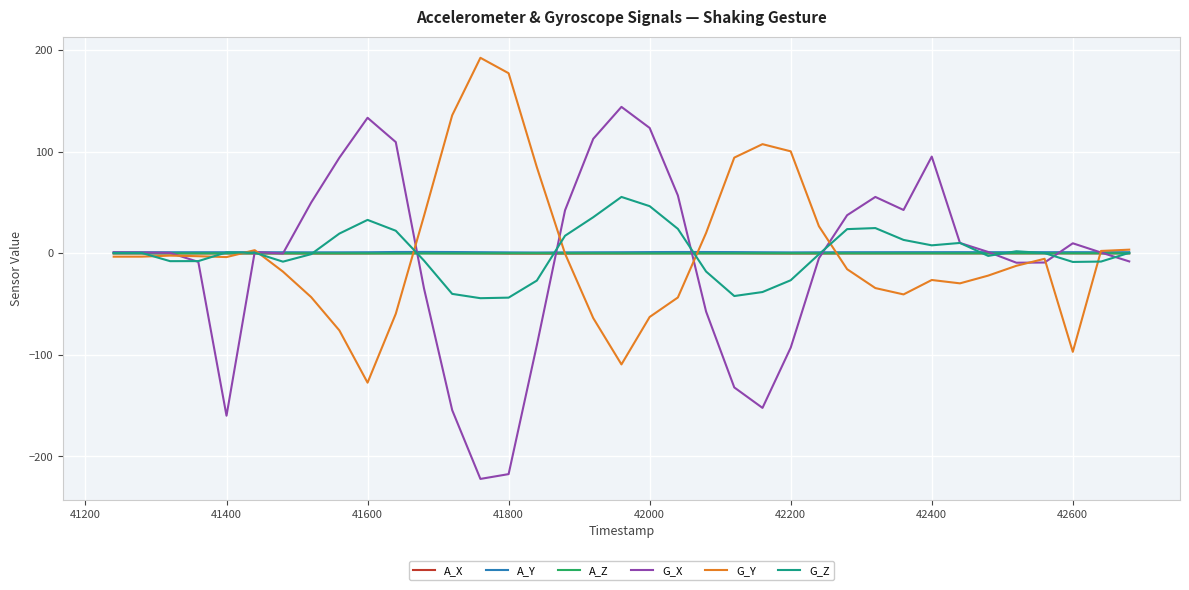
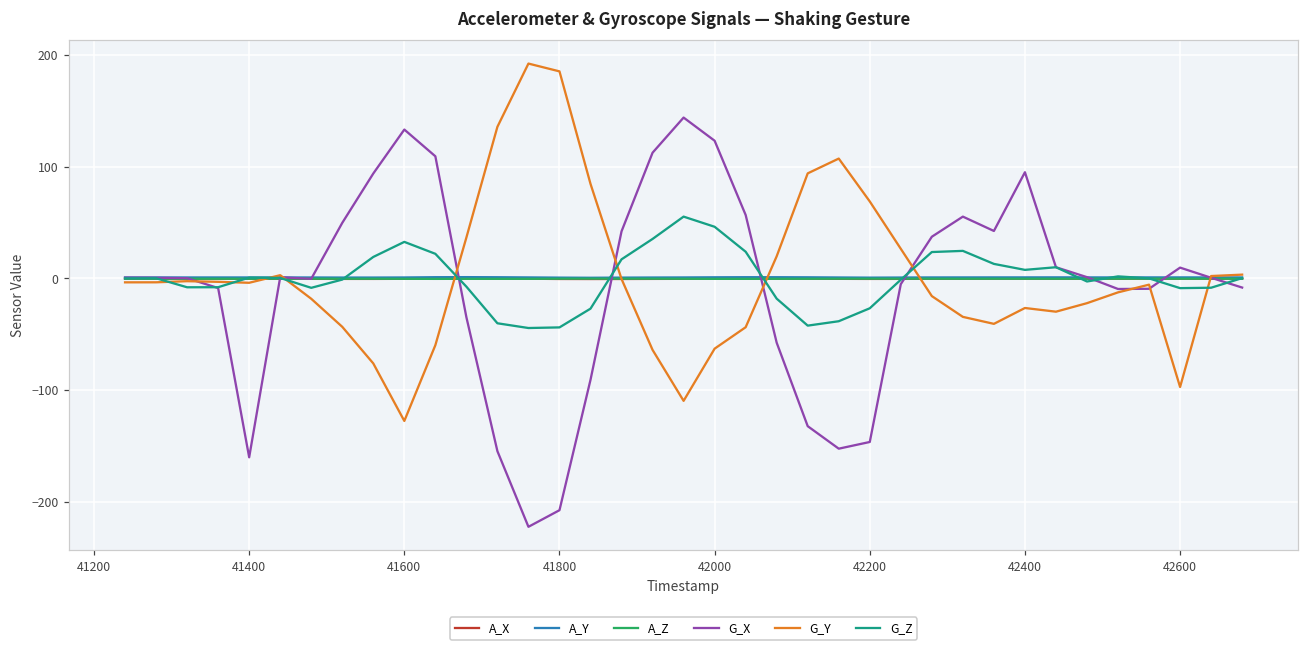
G_X, 41800: -217 -> -207
G_Y, 41800: 177 -> 185
G_X, 42200: -93 -> -146
G_Y, 42200: 100 -> 69
